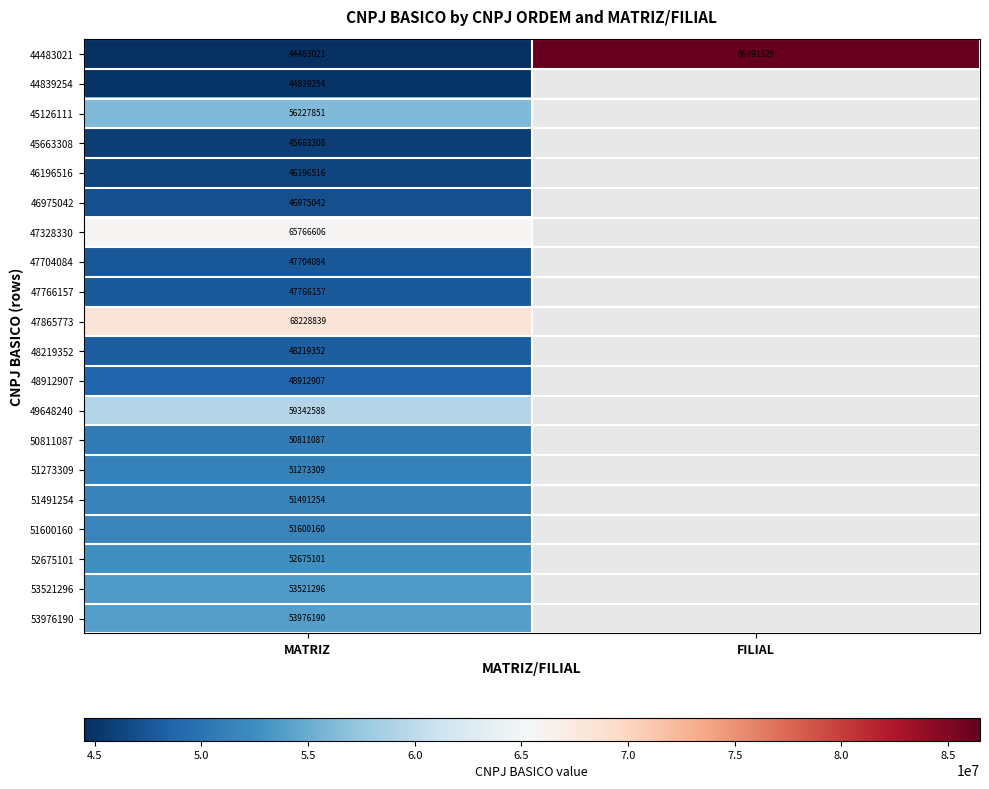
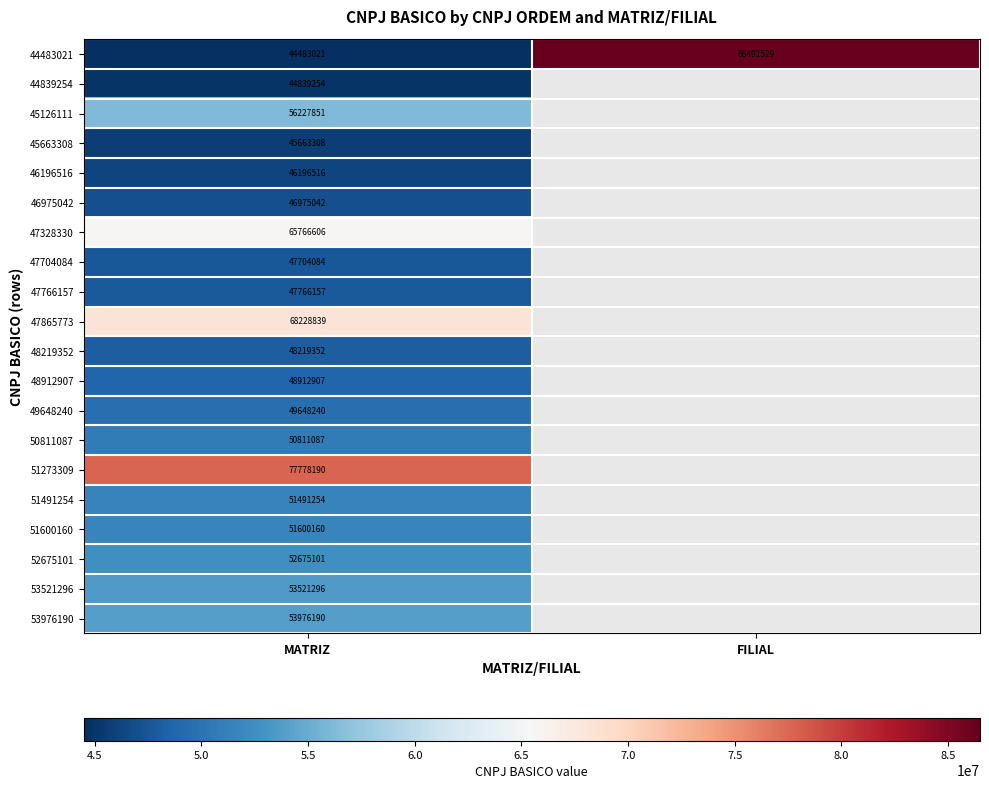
49648240, MATRIZ: 59342588 -> 49648240
51273309, MATRIZ: 51273309 -> 77778190
